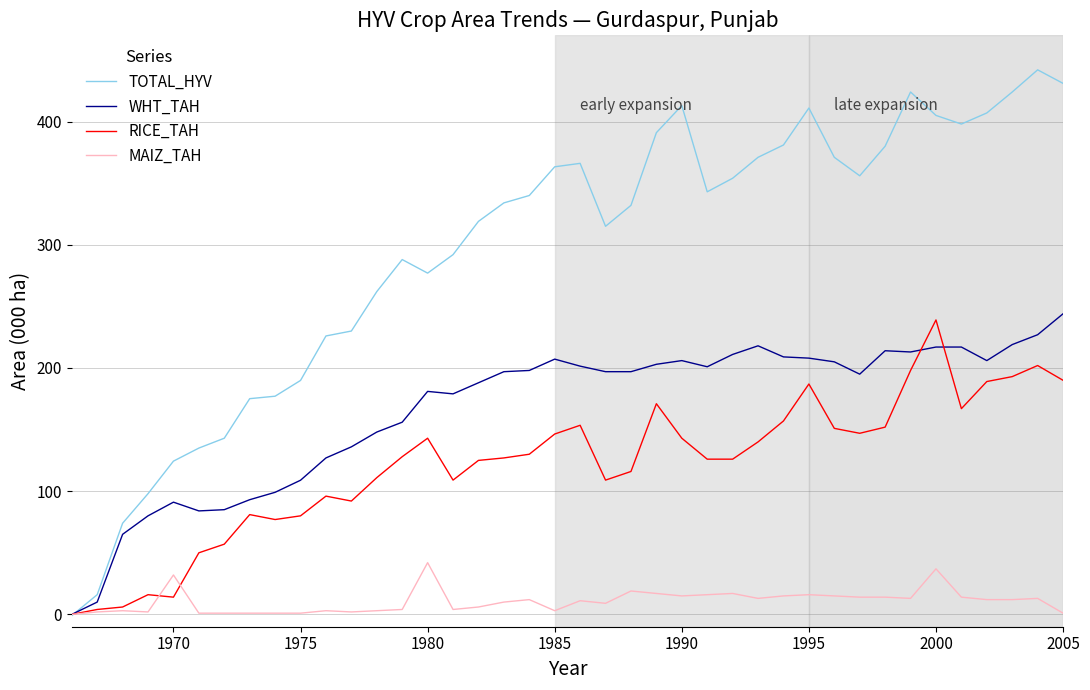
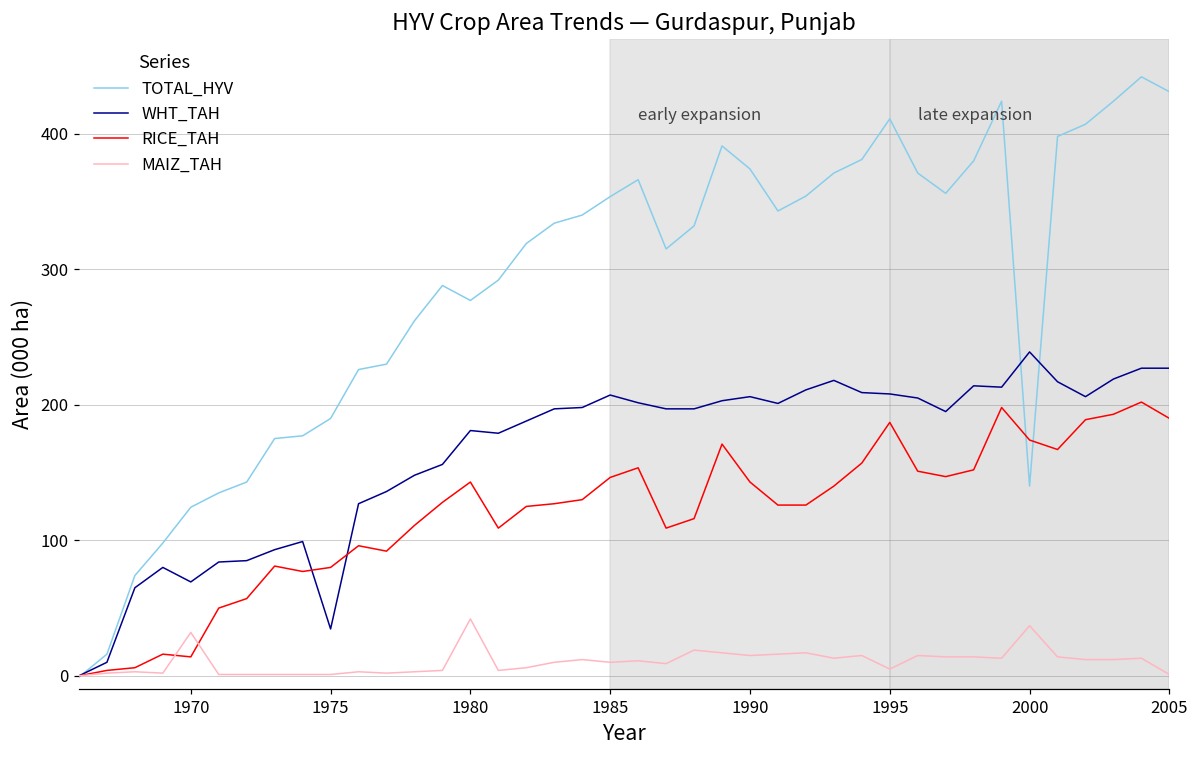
WHT_TAH, 1970: 91 -> 69
WHT_TAH, 1975: 109 -> 35
TOTAL_HYV, 1985: 363 -> 354
MAIZ_TAH, 1985: 3 -> 10
TOTAL_HYV, 1990: 413 -> 374
MAIZ_TAH, 1995: 16 -> 5
TOTAL_HYV, 2000: 405 -> 140
WHT_TAH, 2000: 217 -> 239
RICE_TAH, 2000: 239 -> 174
WHT_TAH, 2005: 244 -> 227
